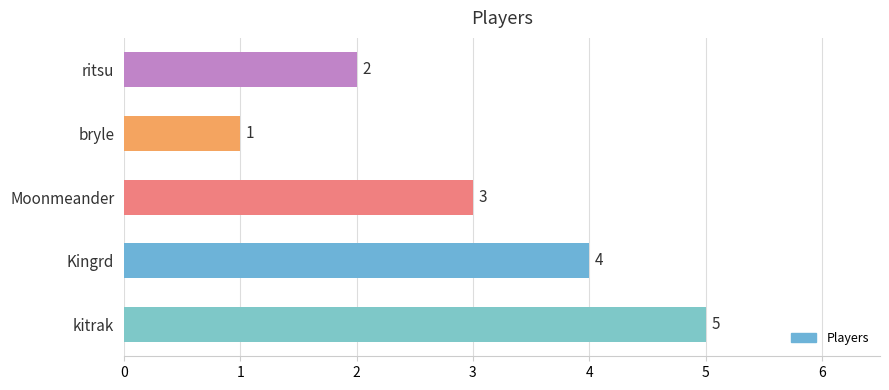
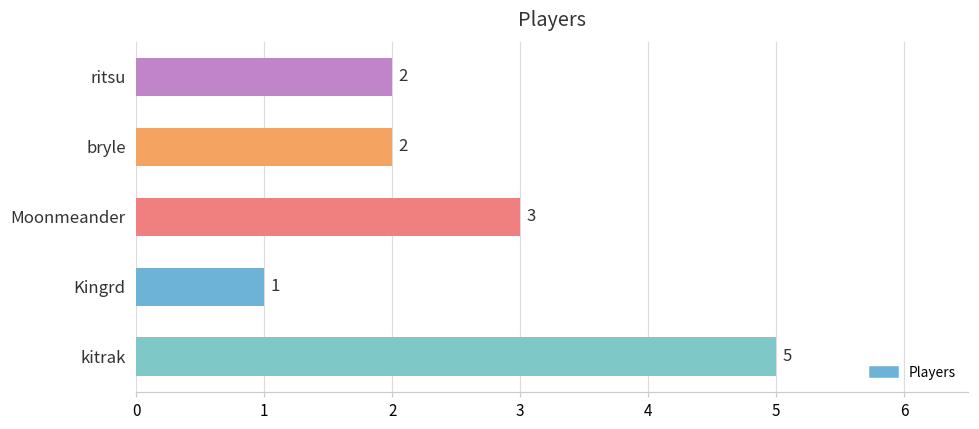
bryle: 1 -> 2
Kingrd: 4 -> 1
